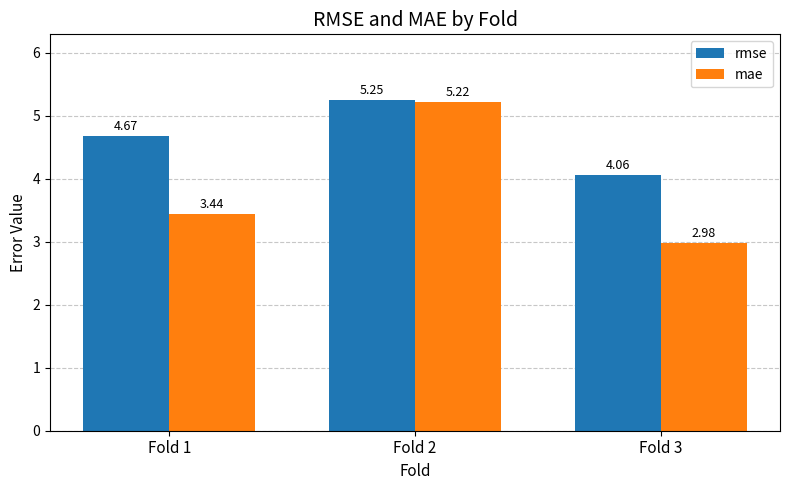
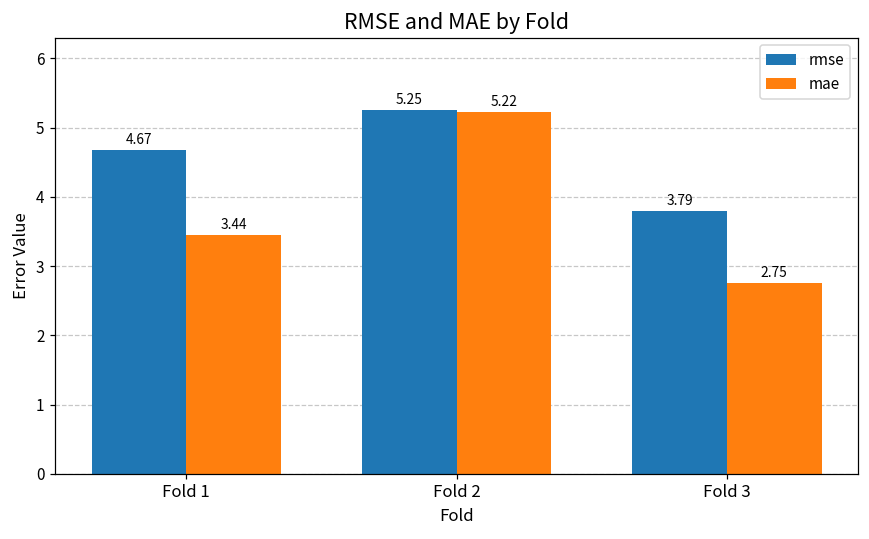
rmse, Fold 3: 4.06 -> 3.79
mae, Fold 3: 2.98 -> 2.75
